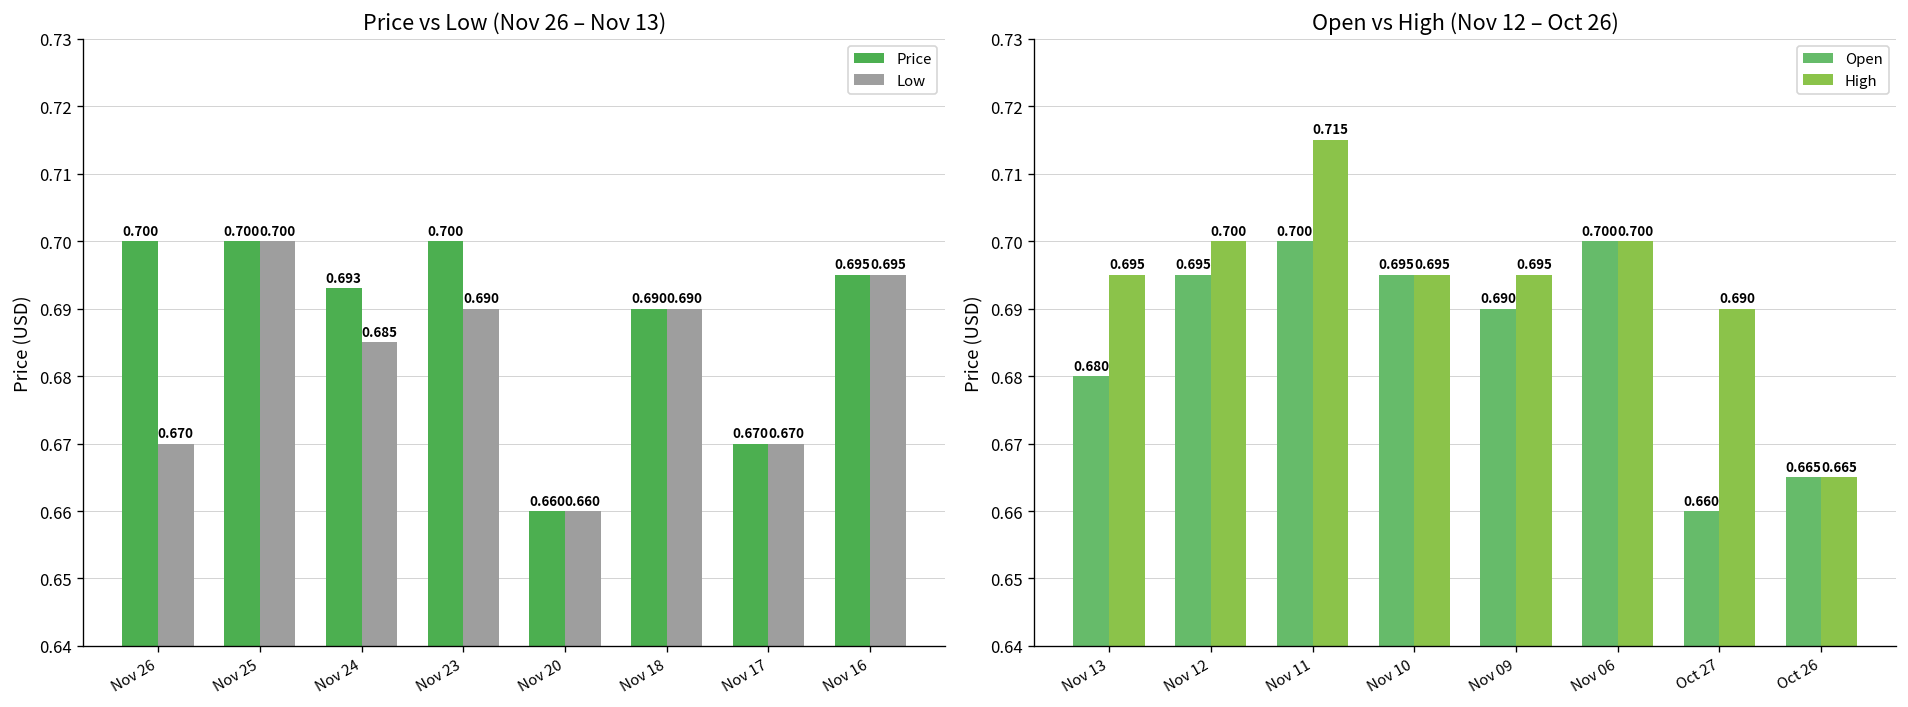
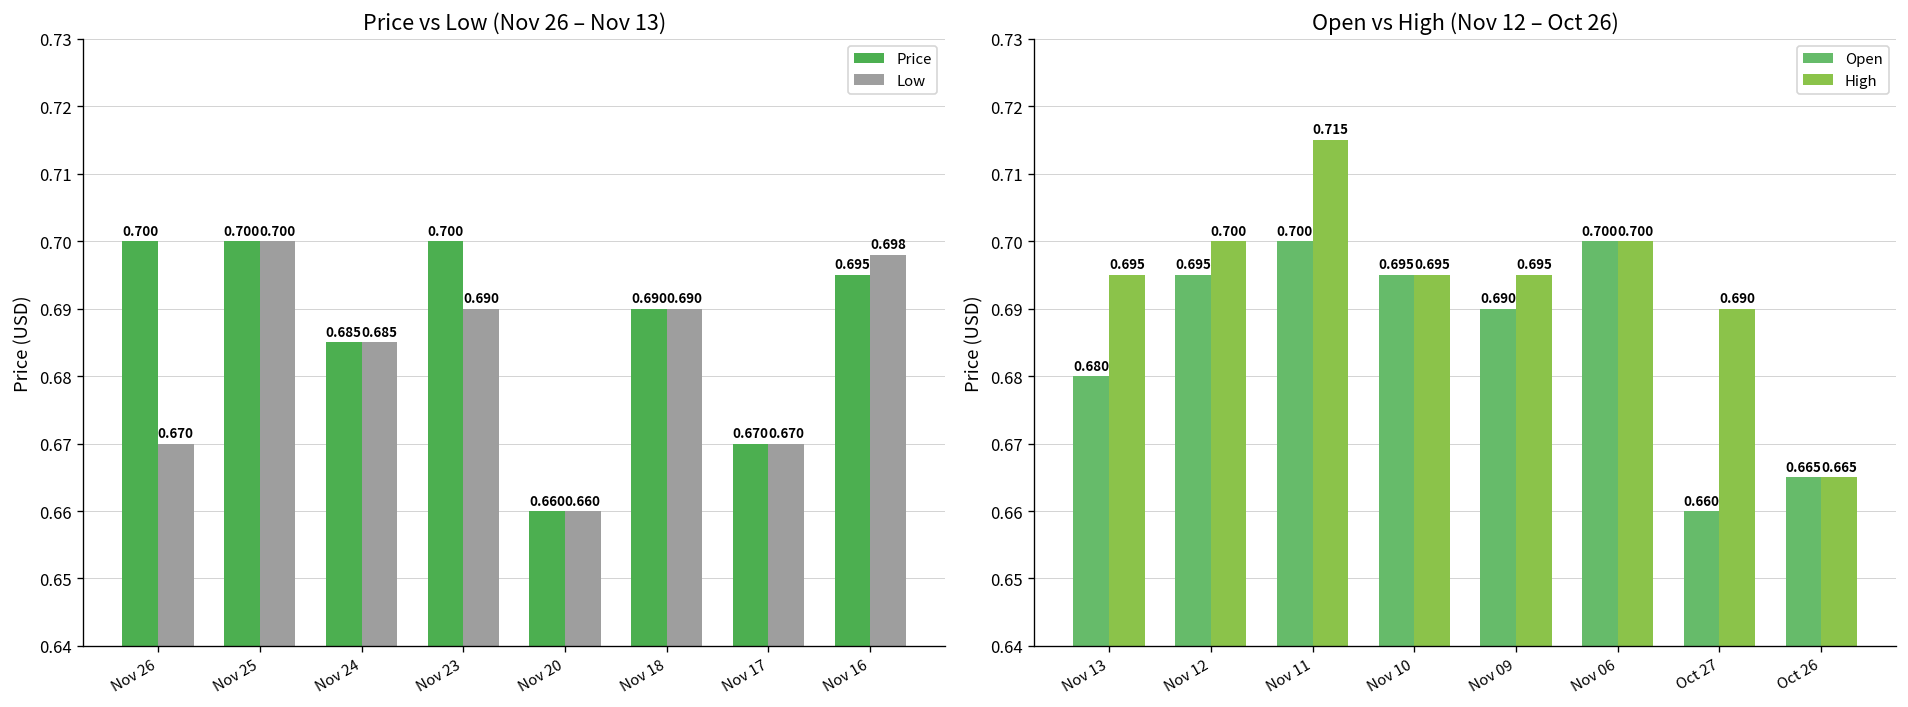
Price vs Low (Nov 26 – Nov 13), Price, Nov 24: 0.693 -> 0.685
Price vs Low (Nov 26 – Nov 13), Low, Nov 16: 0.695 -> 0.698
